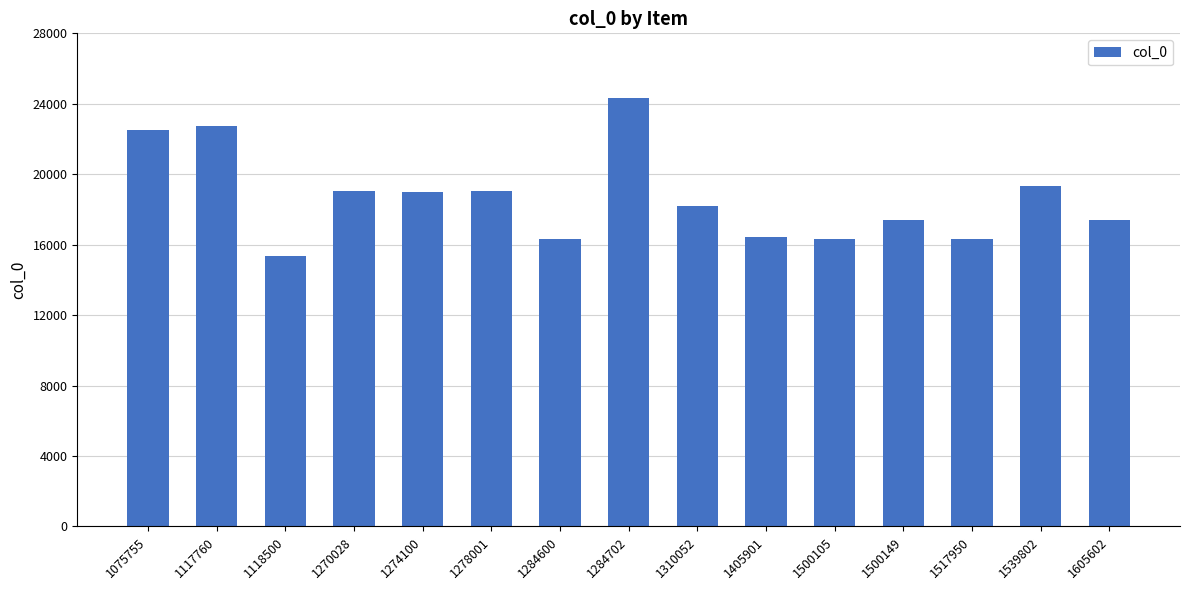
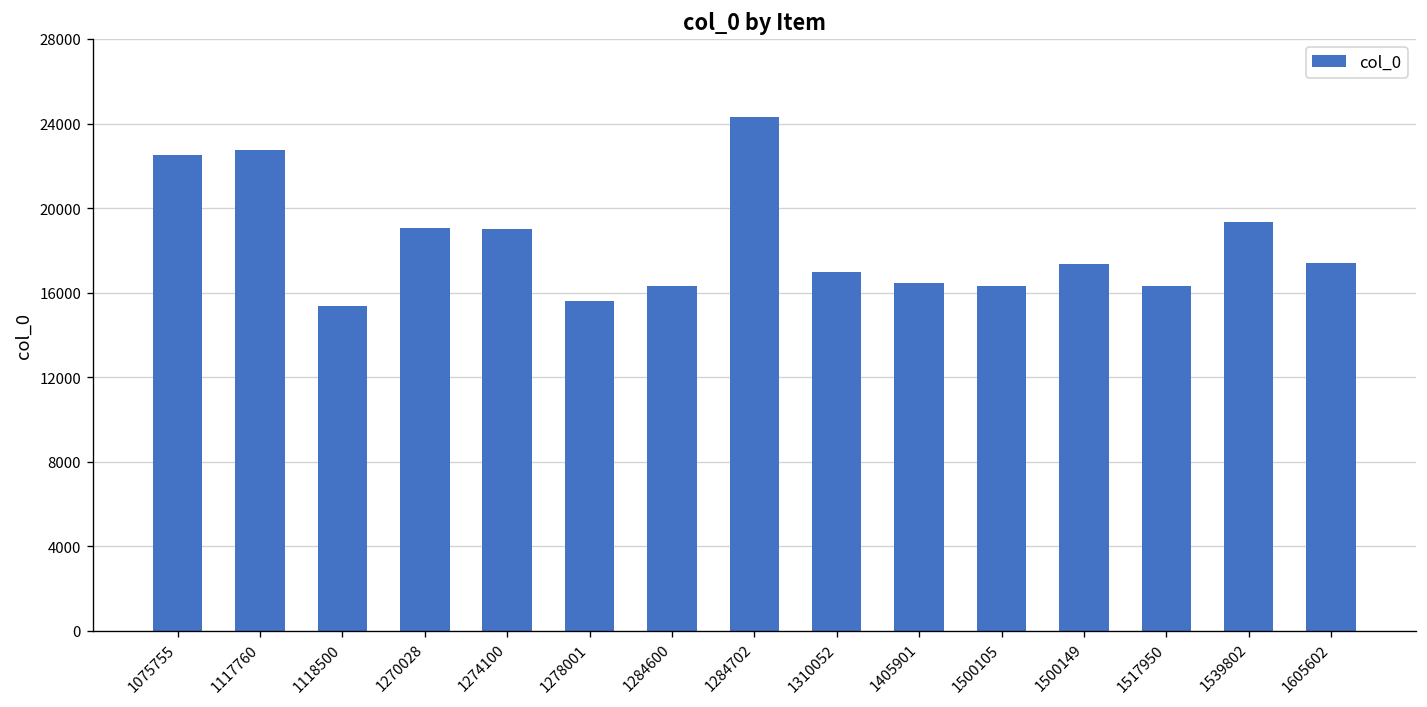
1278001: 19100 -> 15600
1310052: 18200 -> 17000
